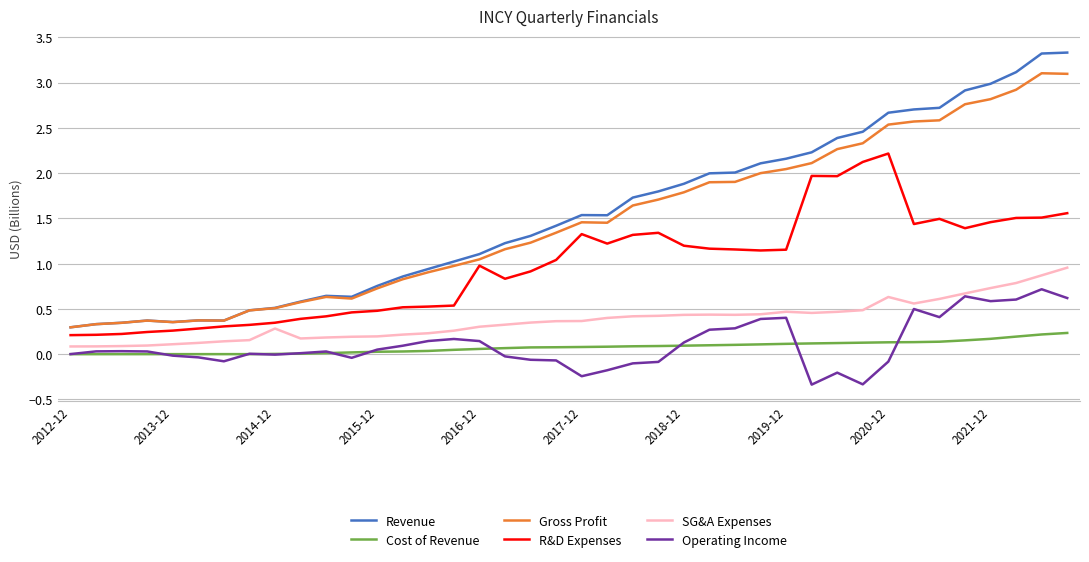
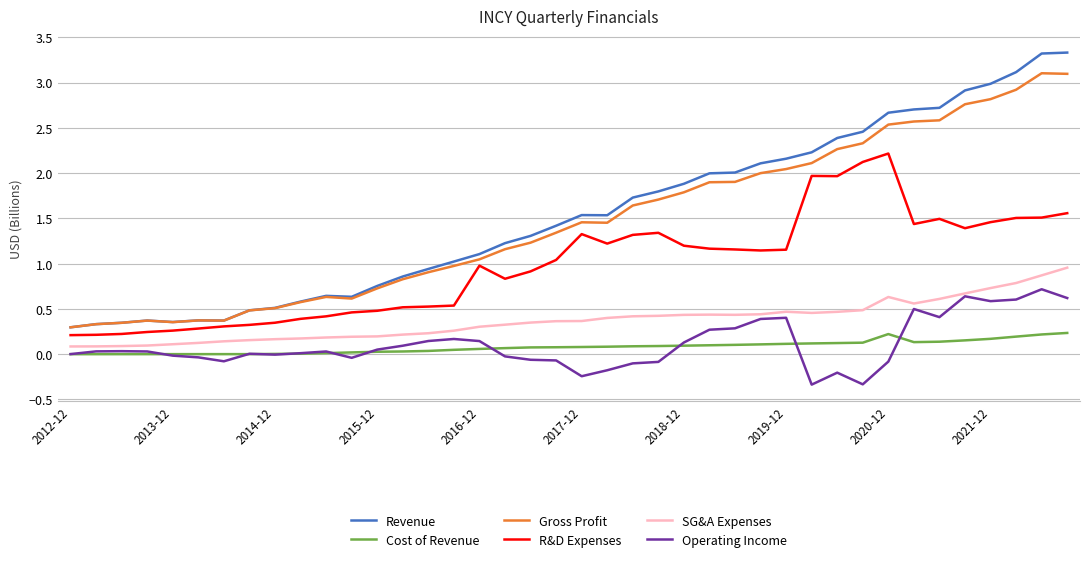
SG&A Expenses, 2014-12: 0.3 -> 0.2
Cost of Revenue, 2020-12: 0.1 -> 0.2
